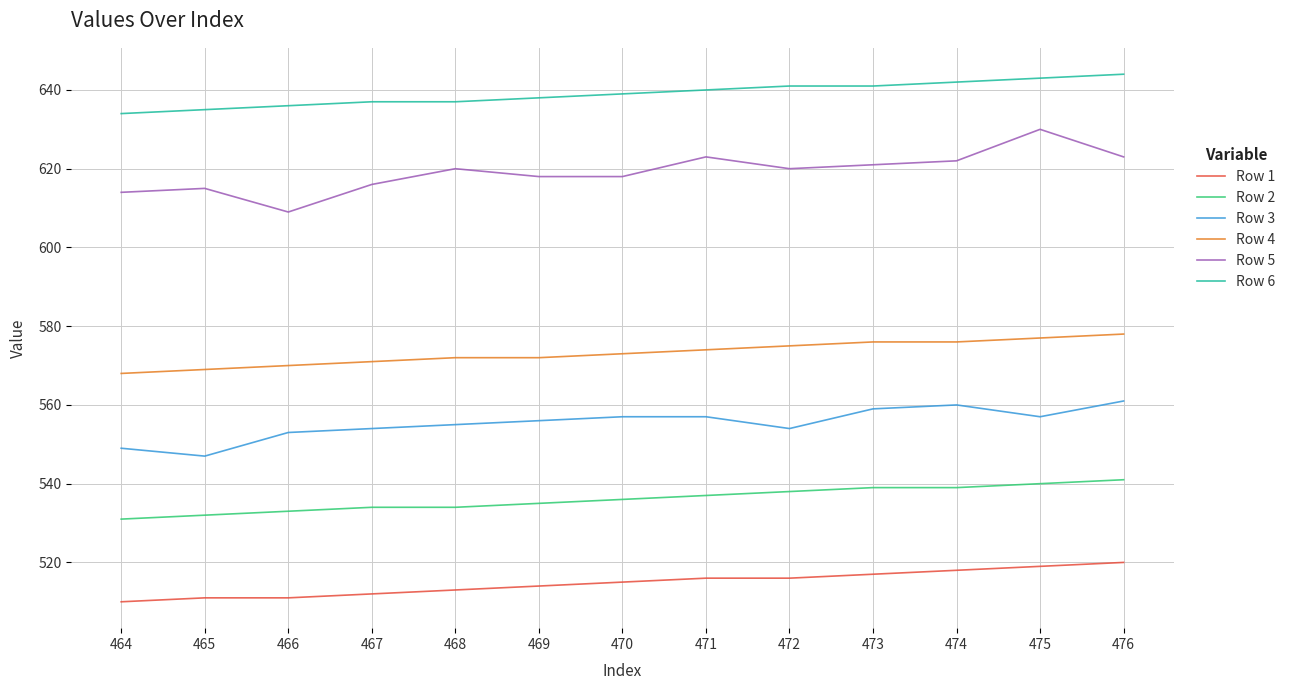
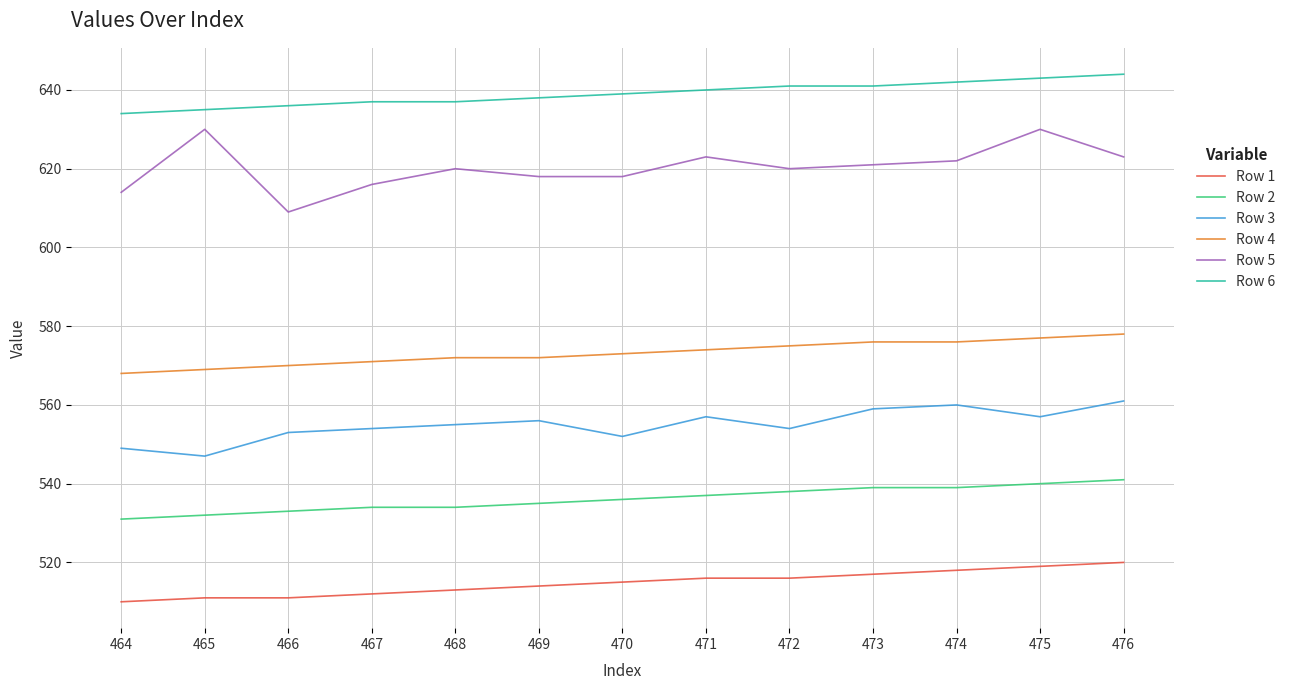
Row 5, 465: 615 -> 630
Row 3, 470: 557 -> 552
